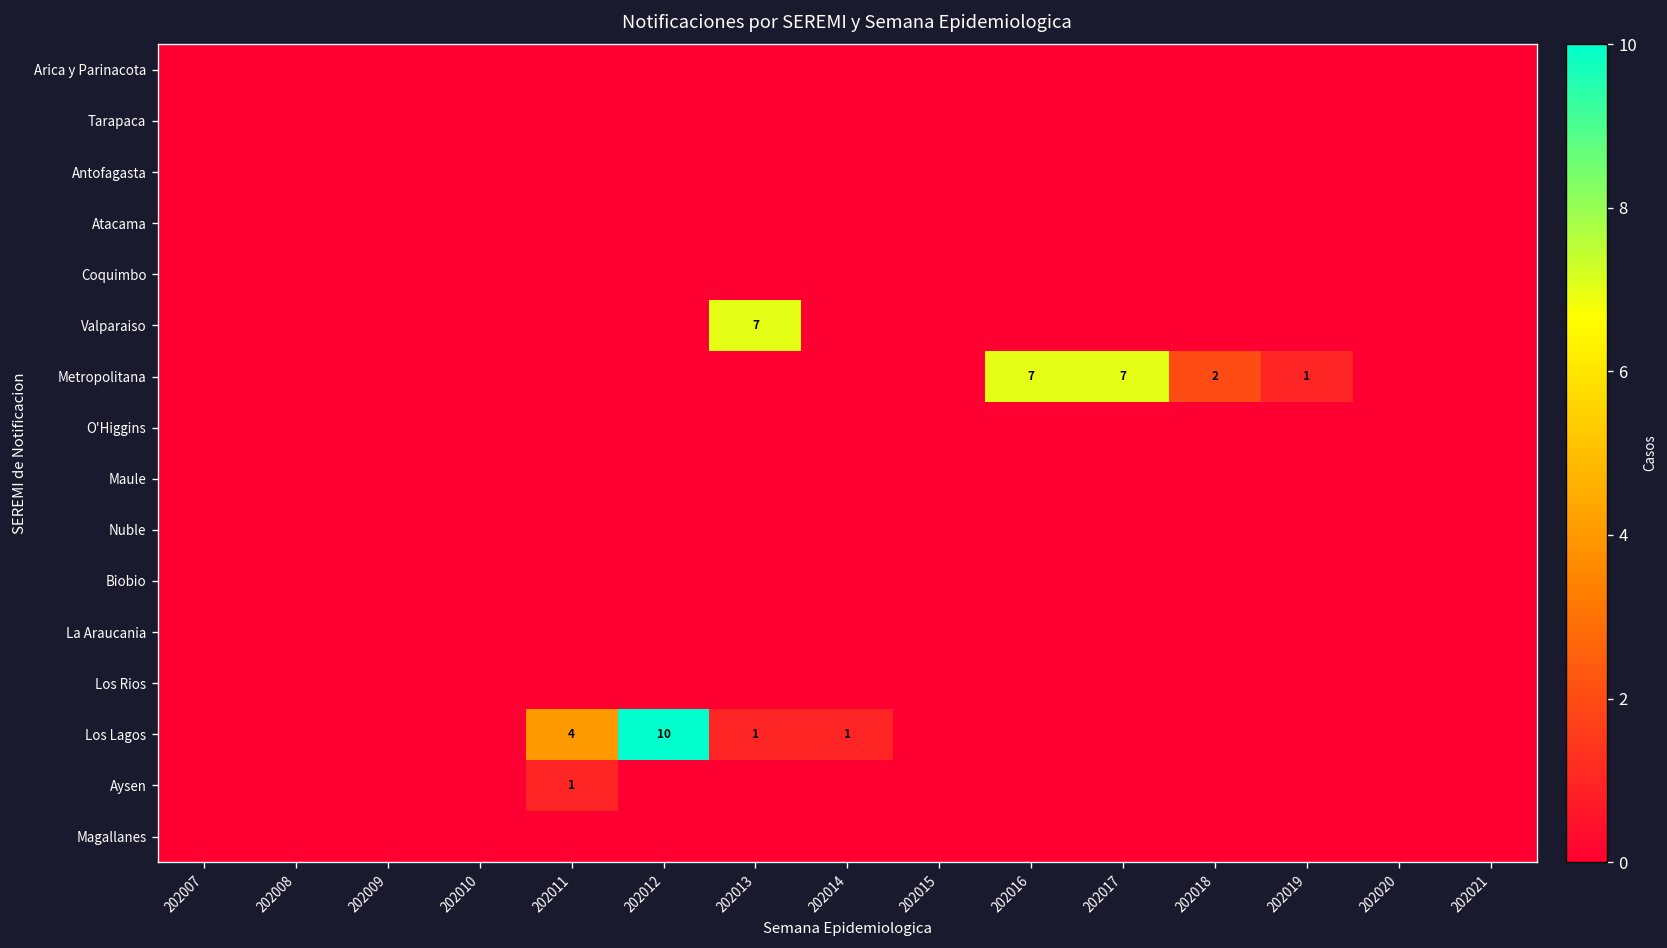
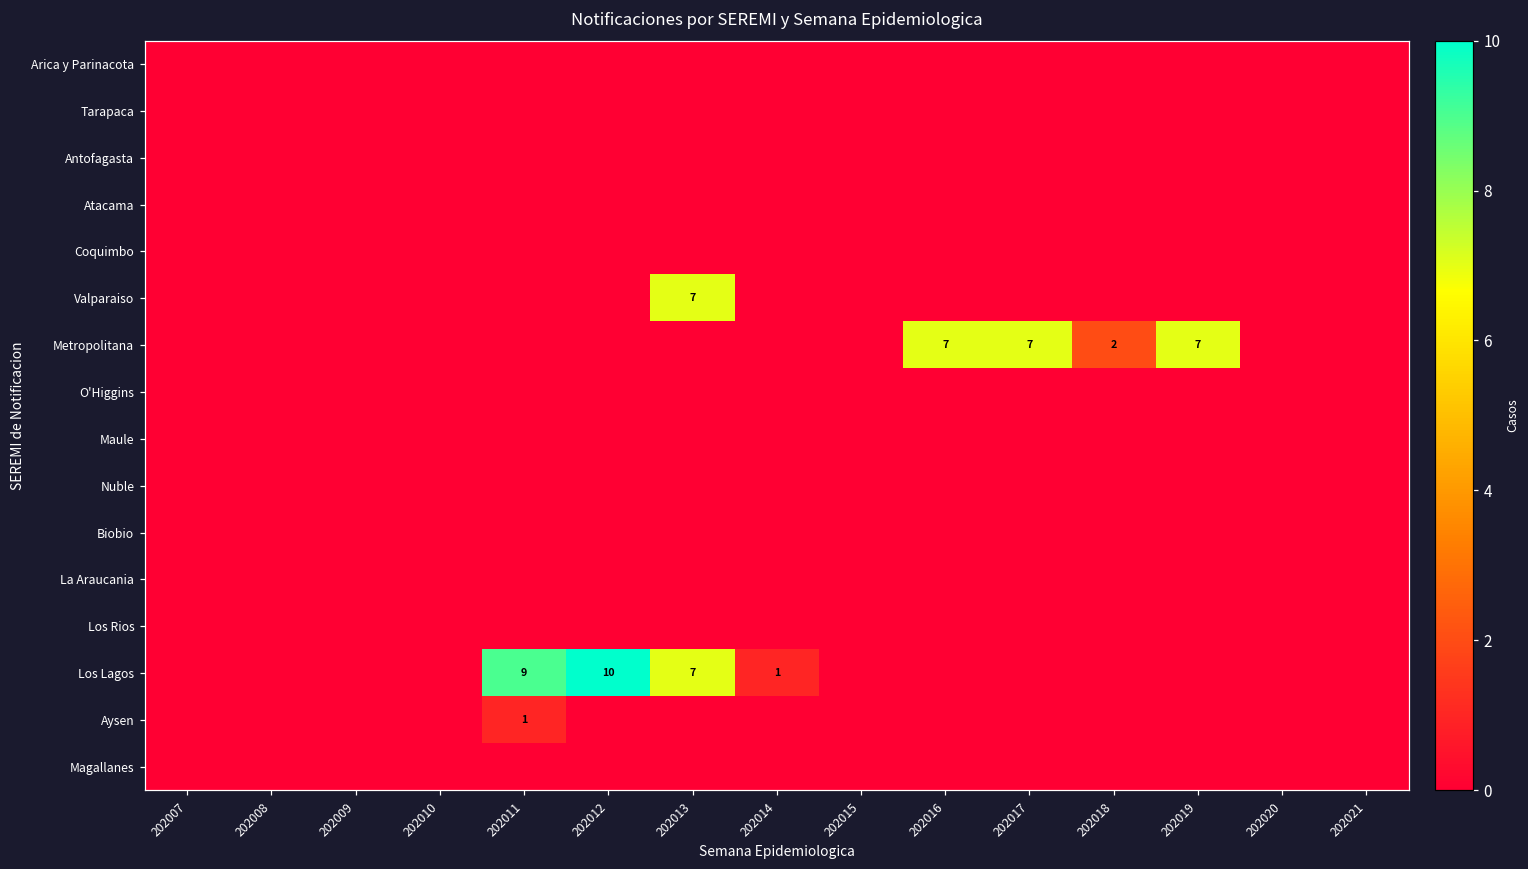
Metropolitana, 202019: 1 -> 7
Los Lagos, 202011: 4 -> 9
Los Lagos, 202013: 1 -> 7
